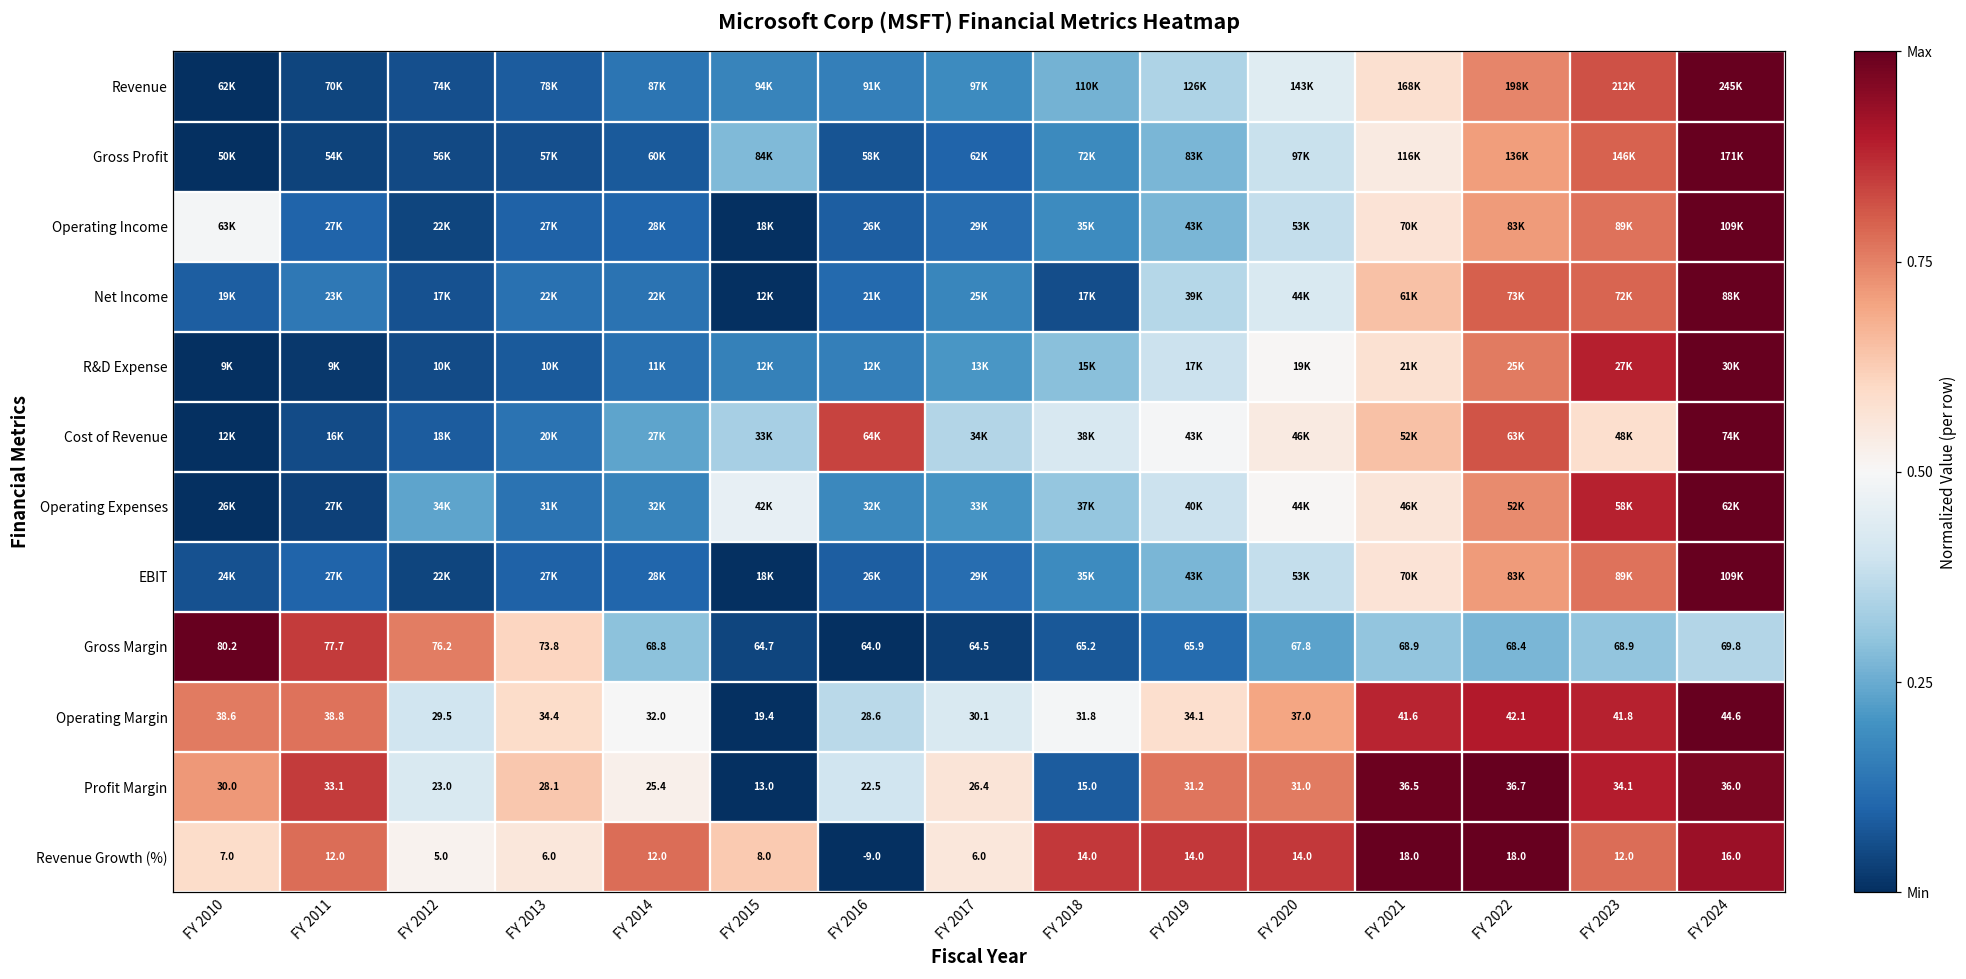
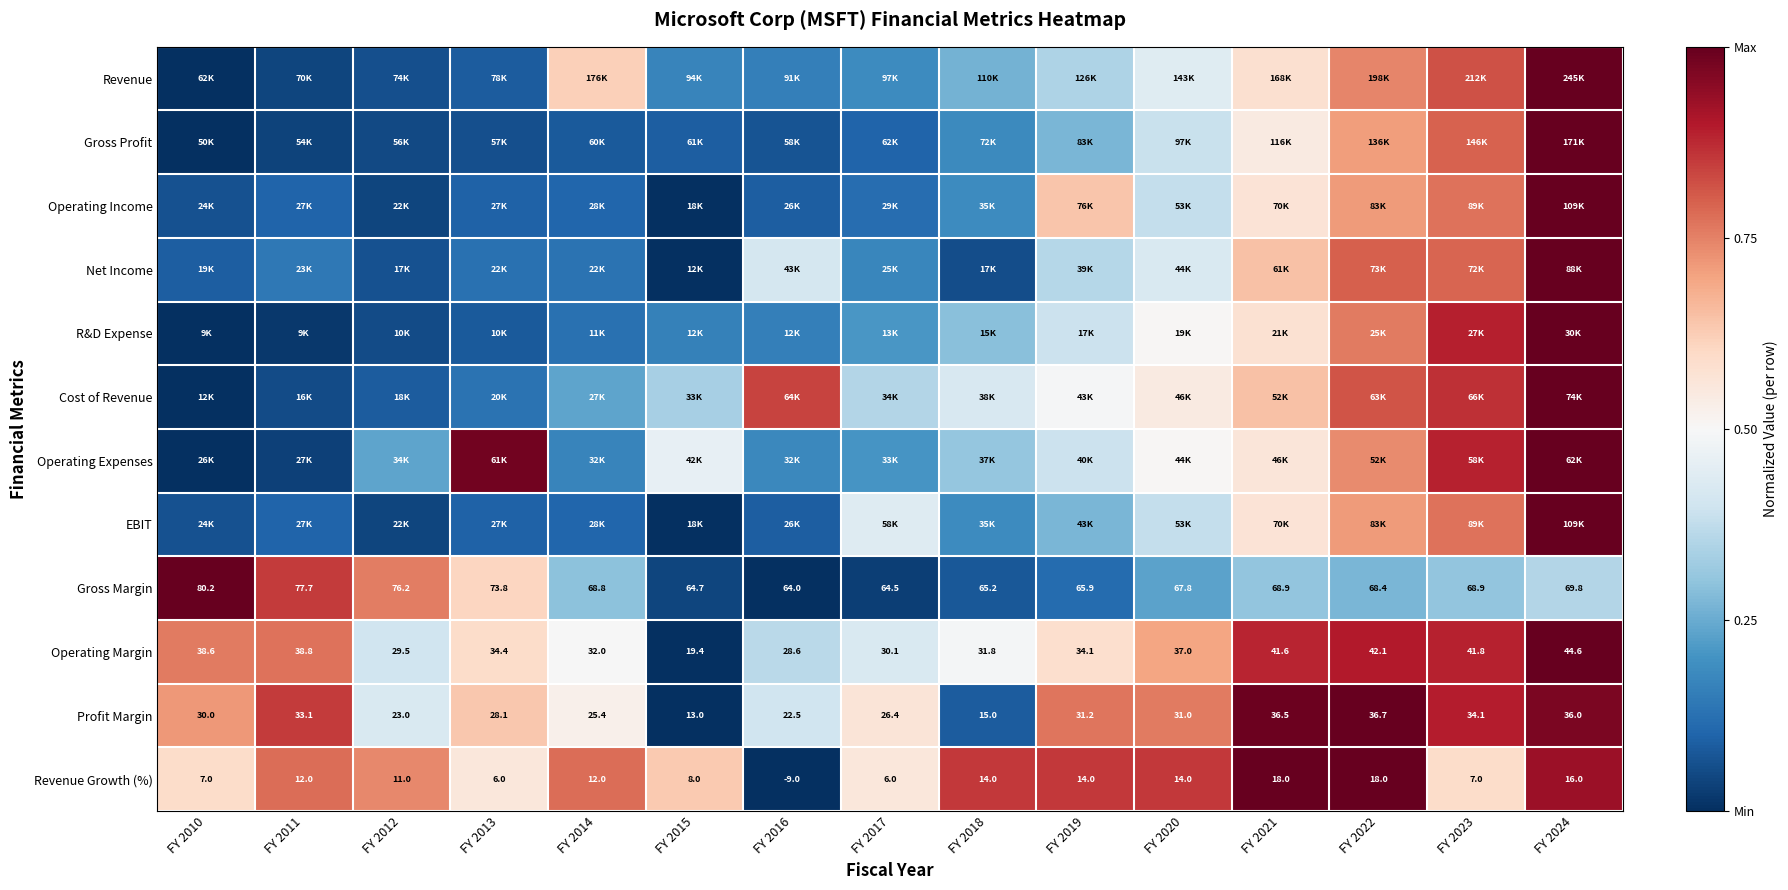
Revenue, FY 2014: 87K -> 176K
Gross Profit, FY 2015: 84K -> 61K
Operating Income, FY 2010: 63K -> 24K
Operating Income, FY 2019: 43K -> 76K
Net Income, FY 2016: 21K -> 43K
Cost of Revenue, FY 2023: 48K -> 66K
Operating Expenses, FY 2013: 31K -> 61K
EBIT, FY 2017: 29K -> 58K
Revenue Growth (%), FY 2012: 5.0 -> 11.0
Revenue Growth (%), FY 2023: 12.0 -> 7.0
